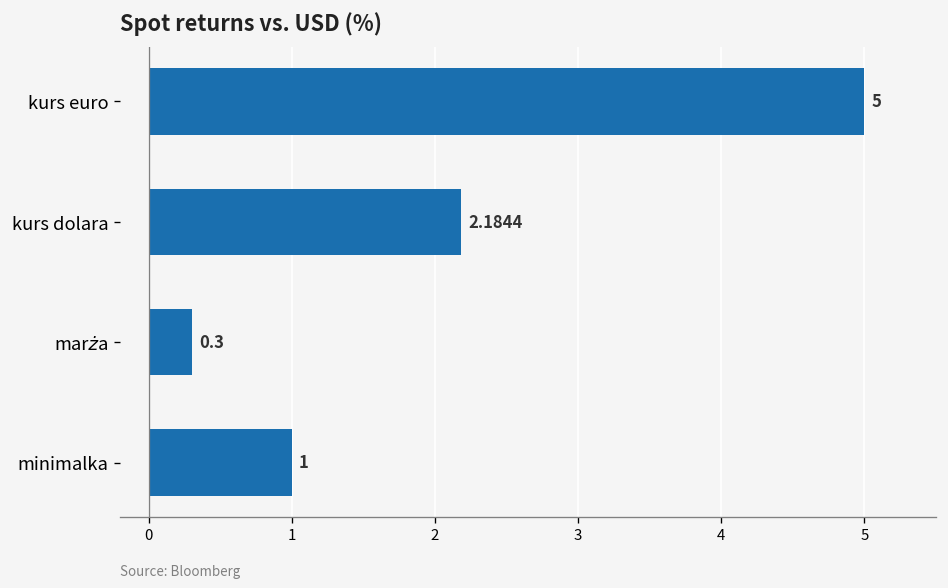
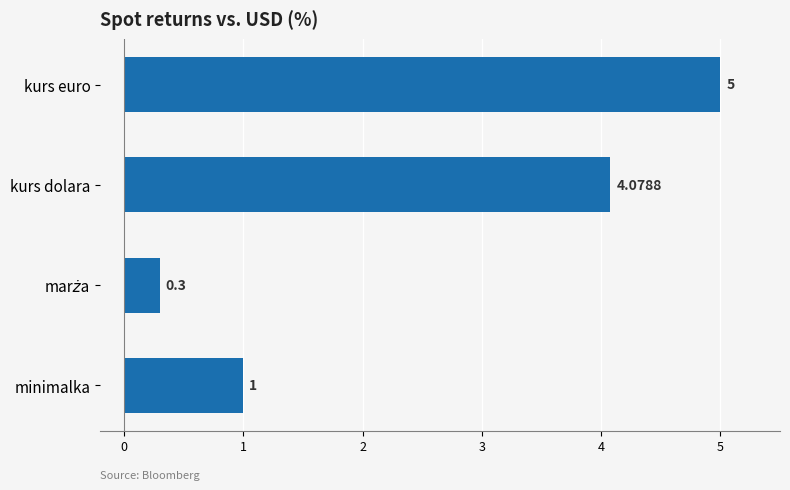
kurs dolara: 2.1844 -> 4.0788
